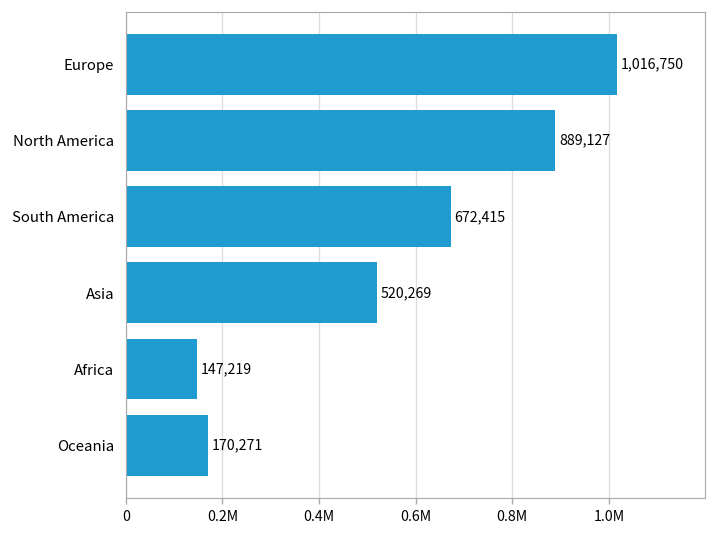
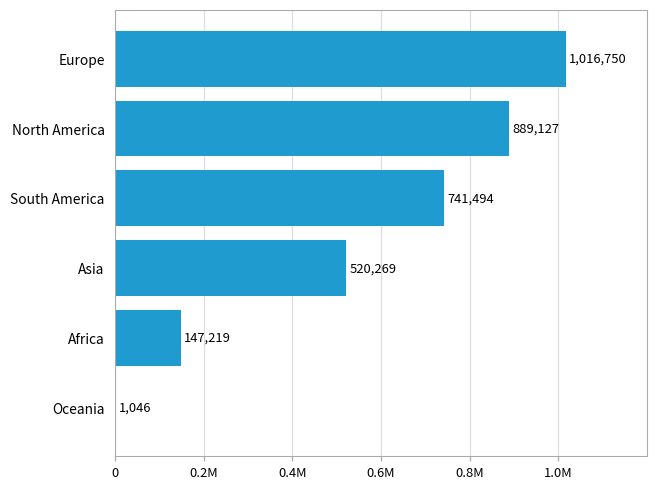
South America: 672,415 -> 741,494
Oceania: 170,271 -> 1,046
